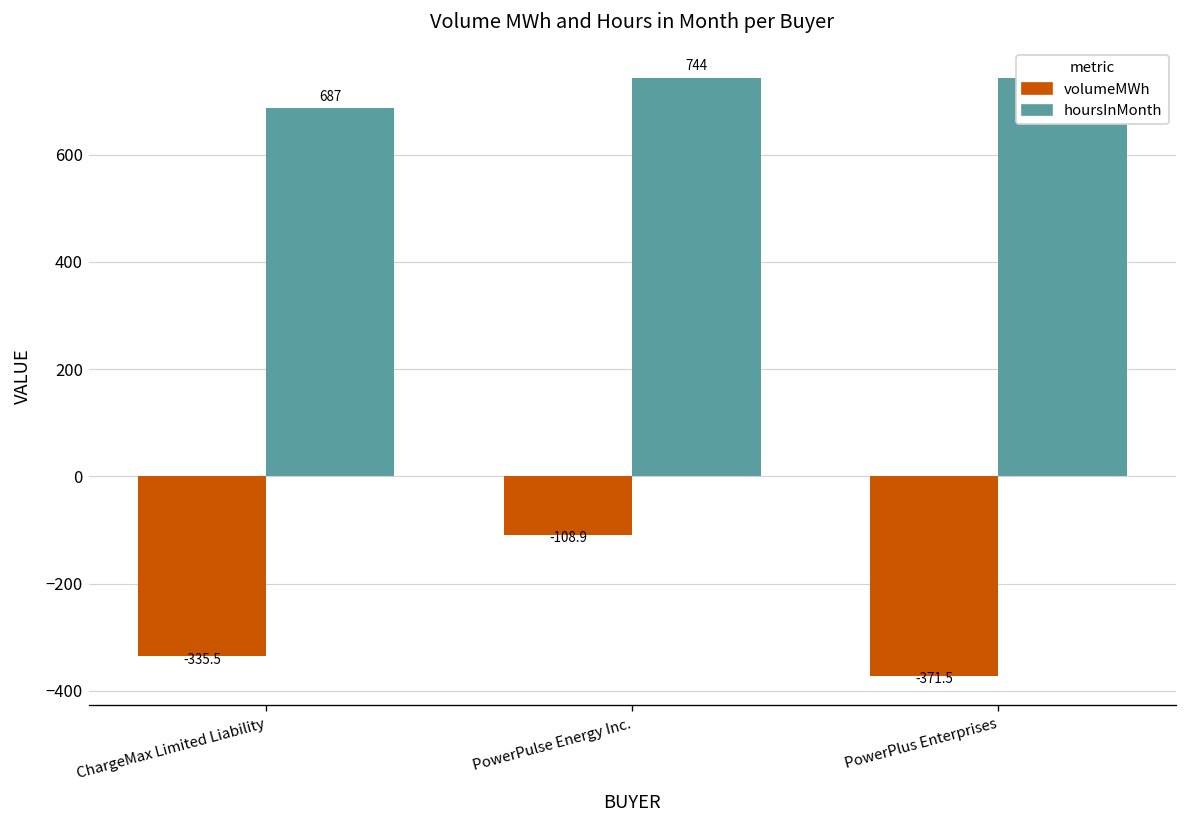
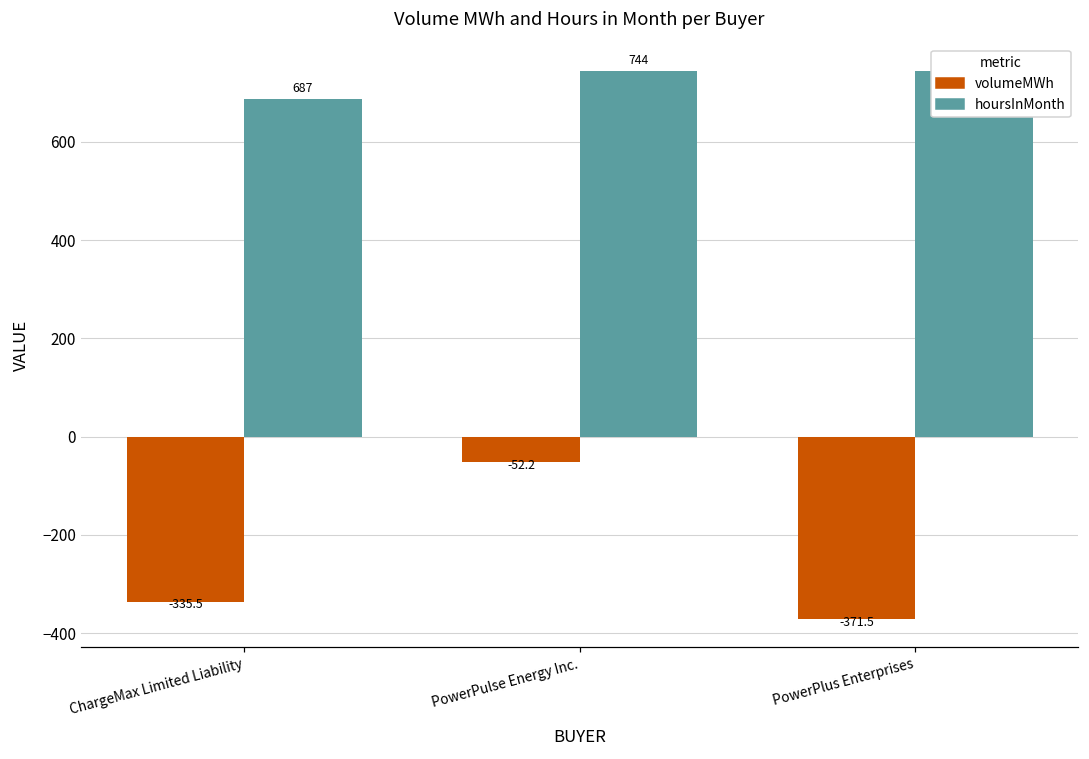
volumeMWh, PowerPulse Energy Inc.: -108.9 -> -52.2
